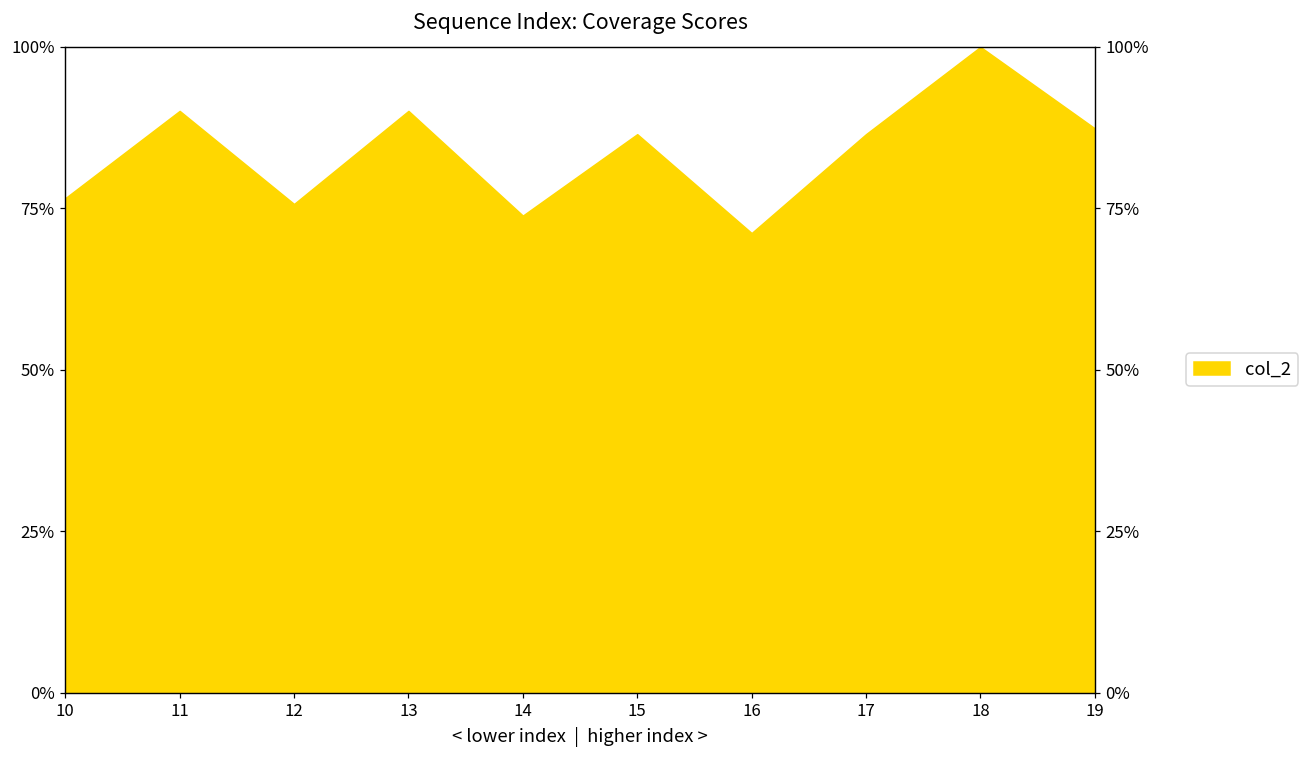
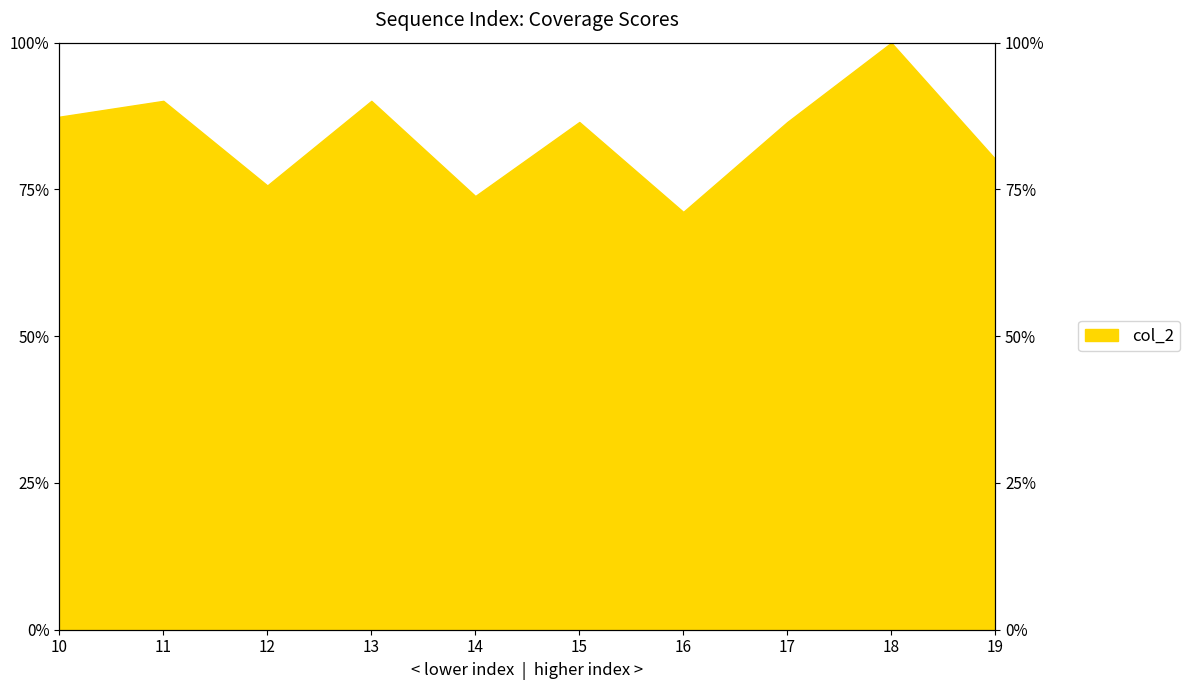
10: 77% -> 87%
19: 87% -> 80%
